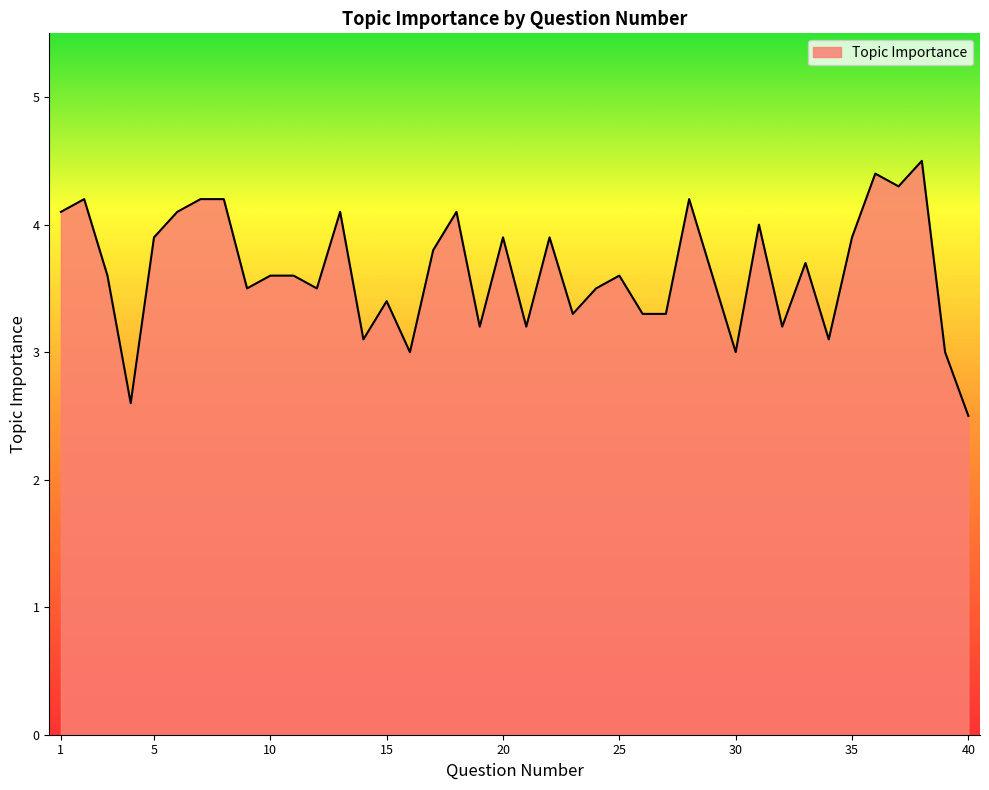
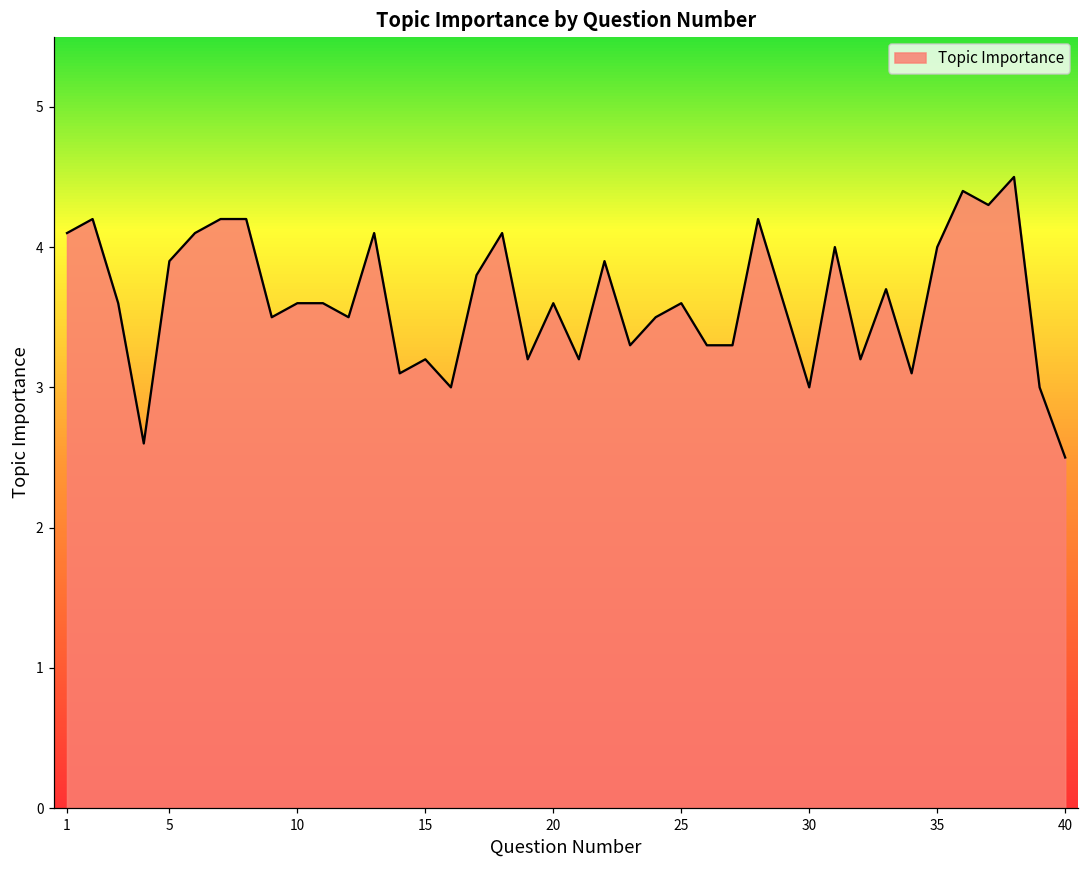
15: 3.4 -> 3.2
20: 3.9 -> 3.6
35: 3.9 -> 4.0
